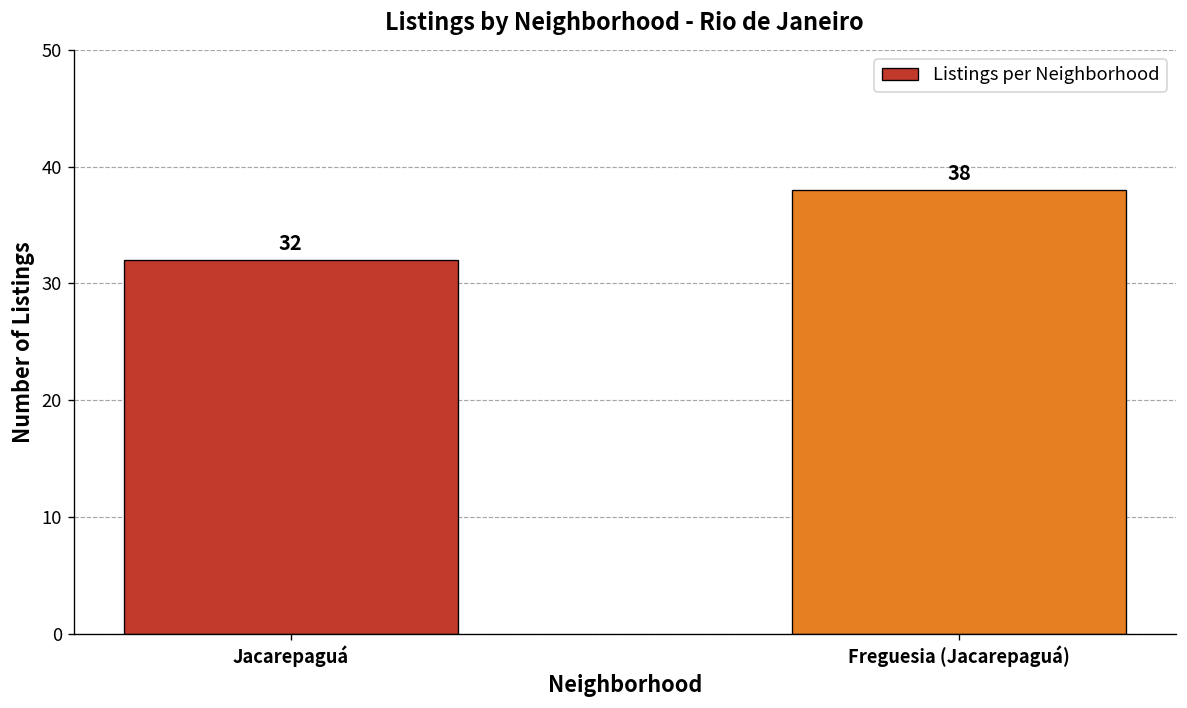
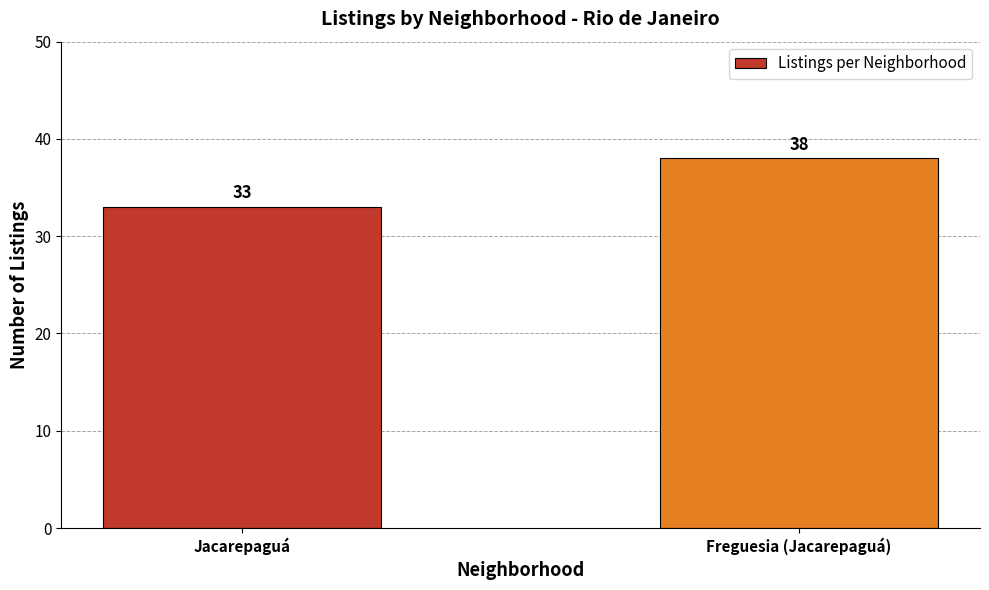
Jacarepaguá: 32 -> 33
